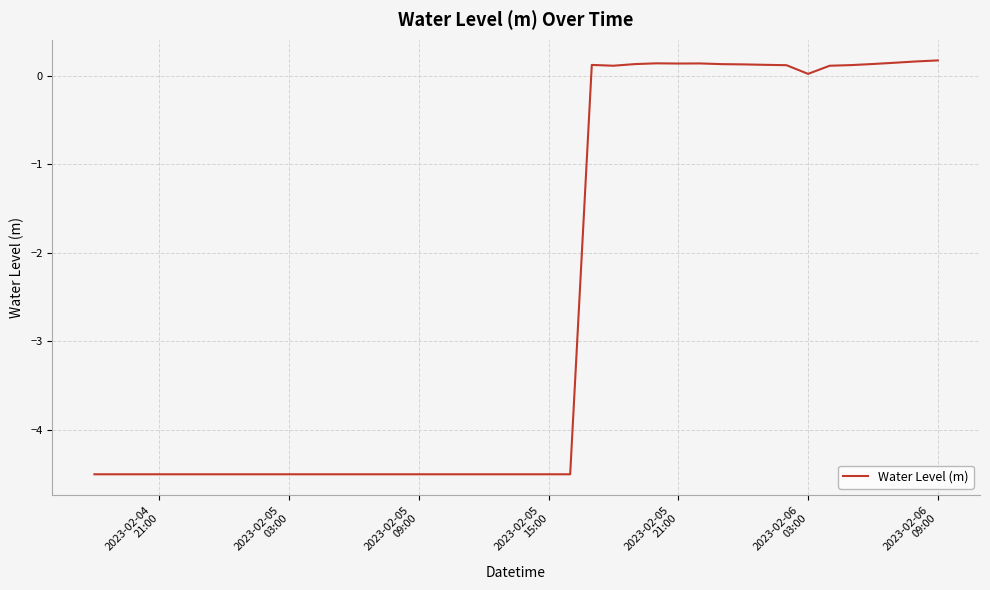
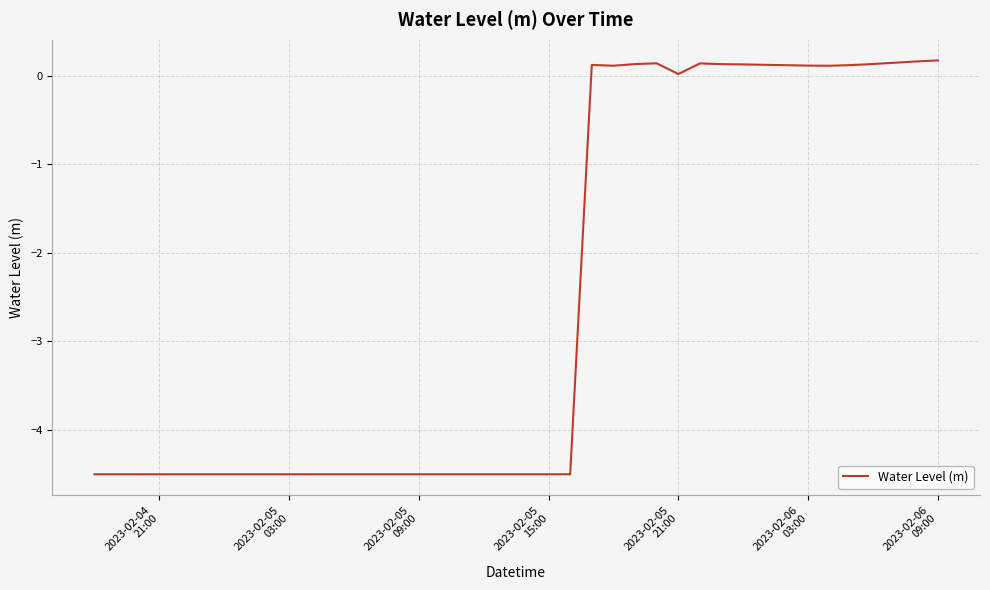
2023-02-05 21:00: 0.1 -> 0.0
2023-02-06 03:00: 0.0 -> 0.1
